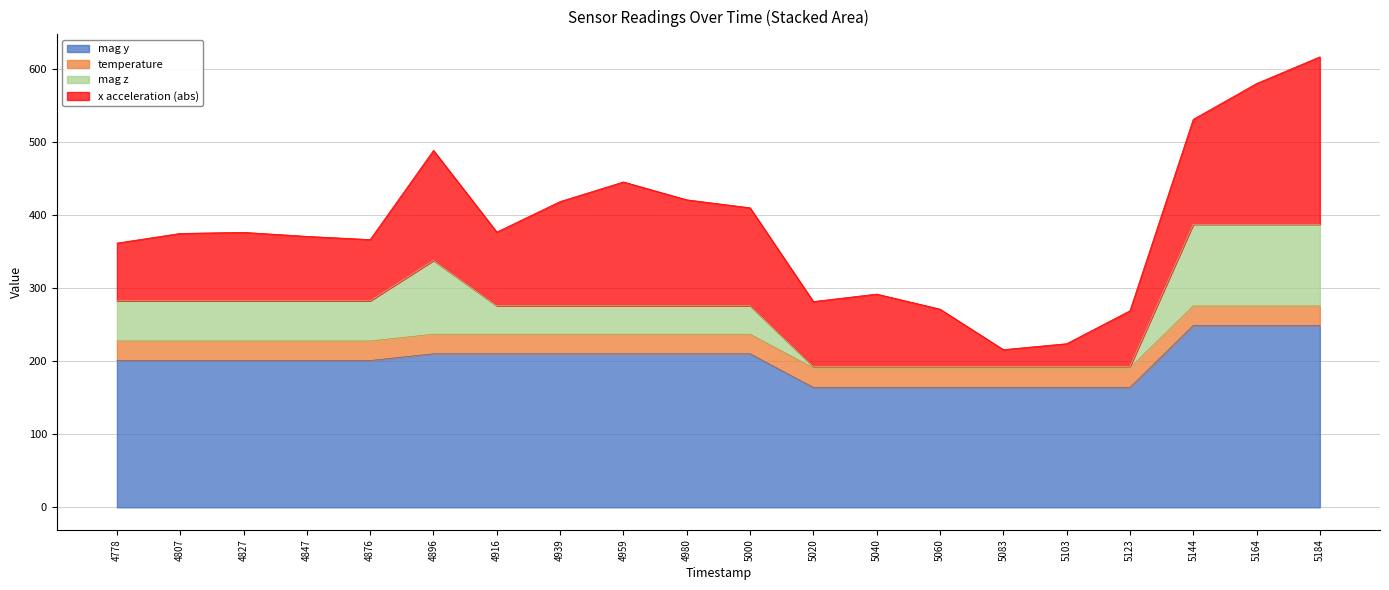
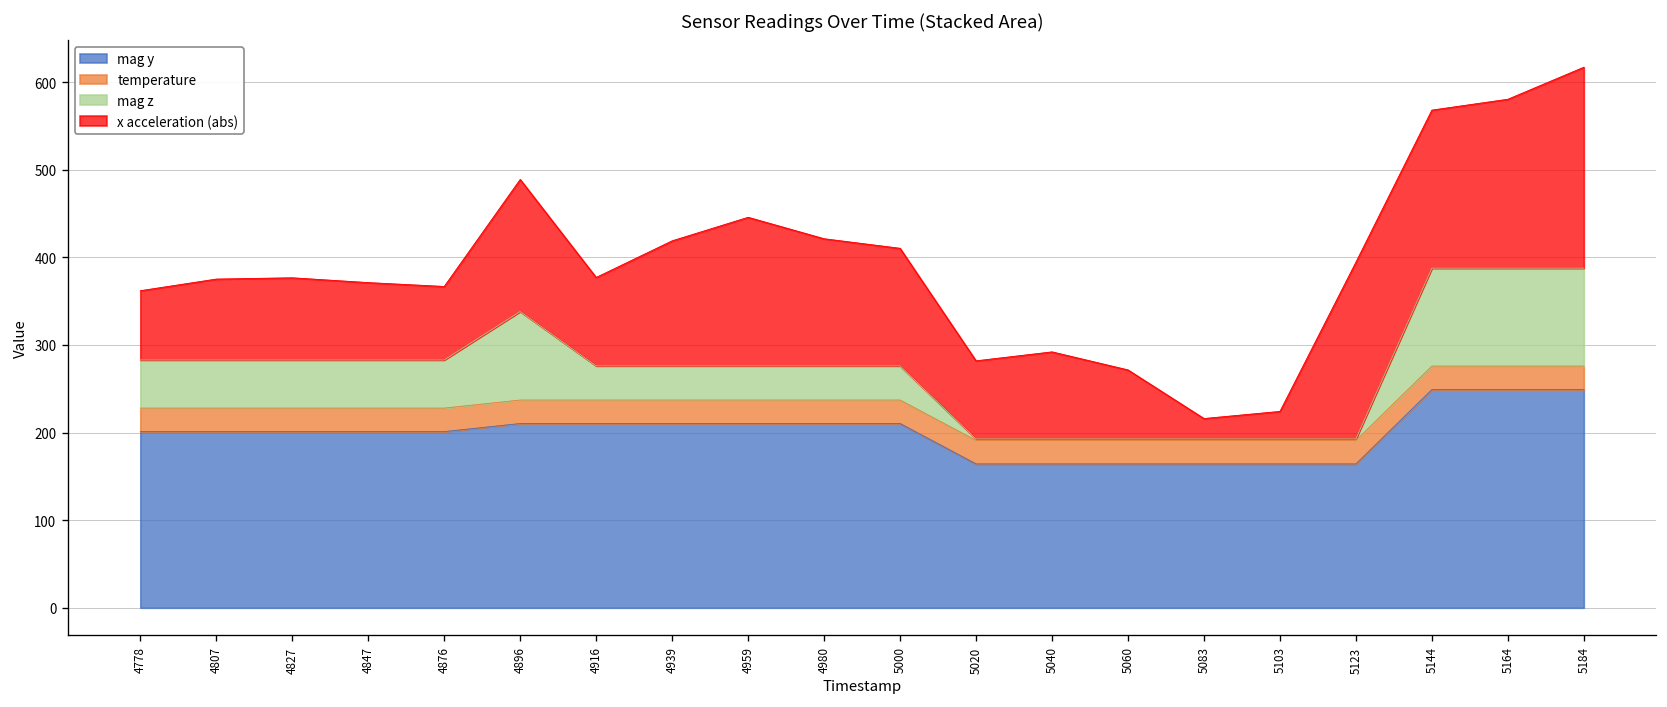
x acceleration (abs), 5123: 80 -> 200
x acceleration (abs), 5144: 140 -> 180
